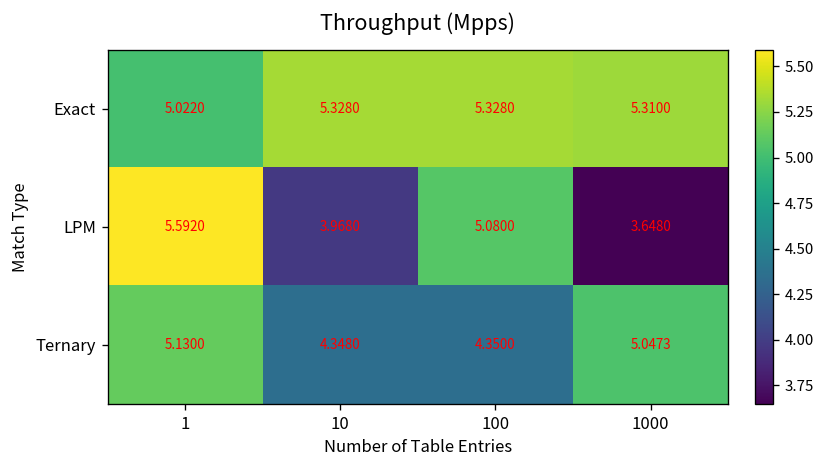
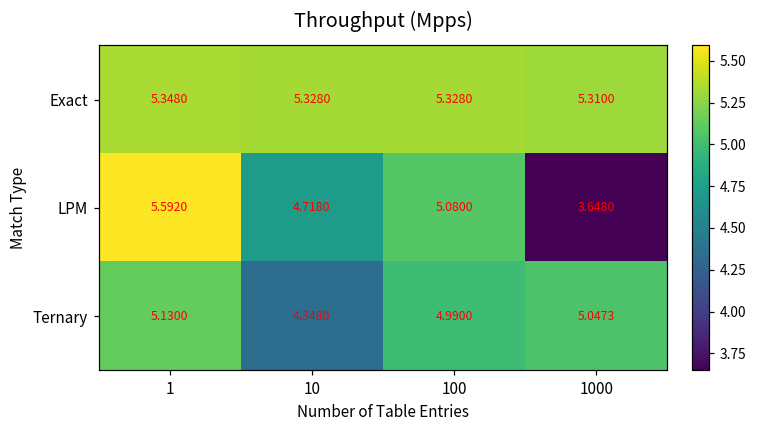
Exact, 1: 5.0220 -> 5.3480
LPM, 10: 3.9680 -> 4.7180
Ternary, 100: 4.3500 -> 4.9900
